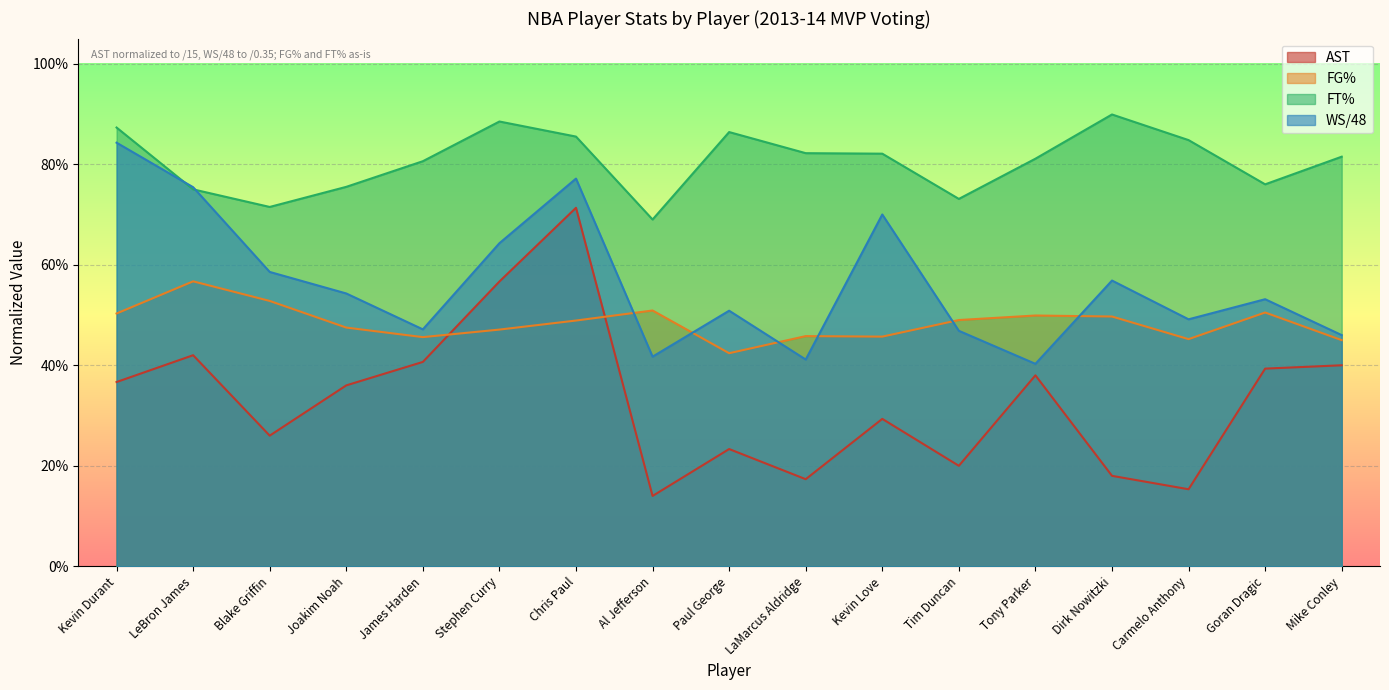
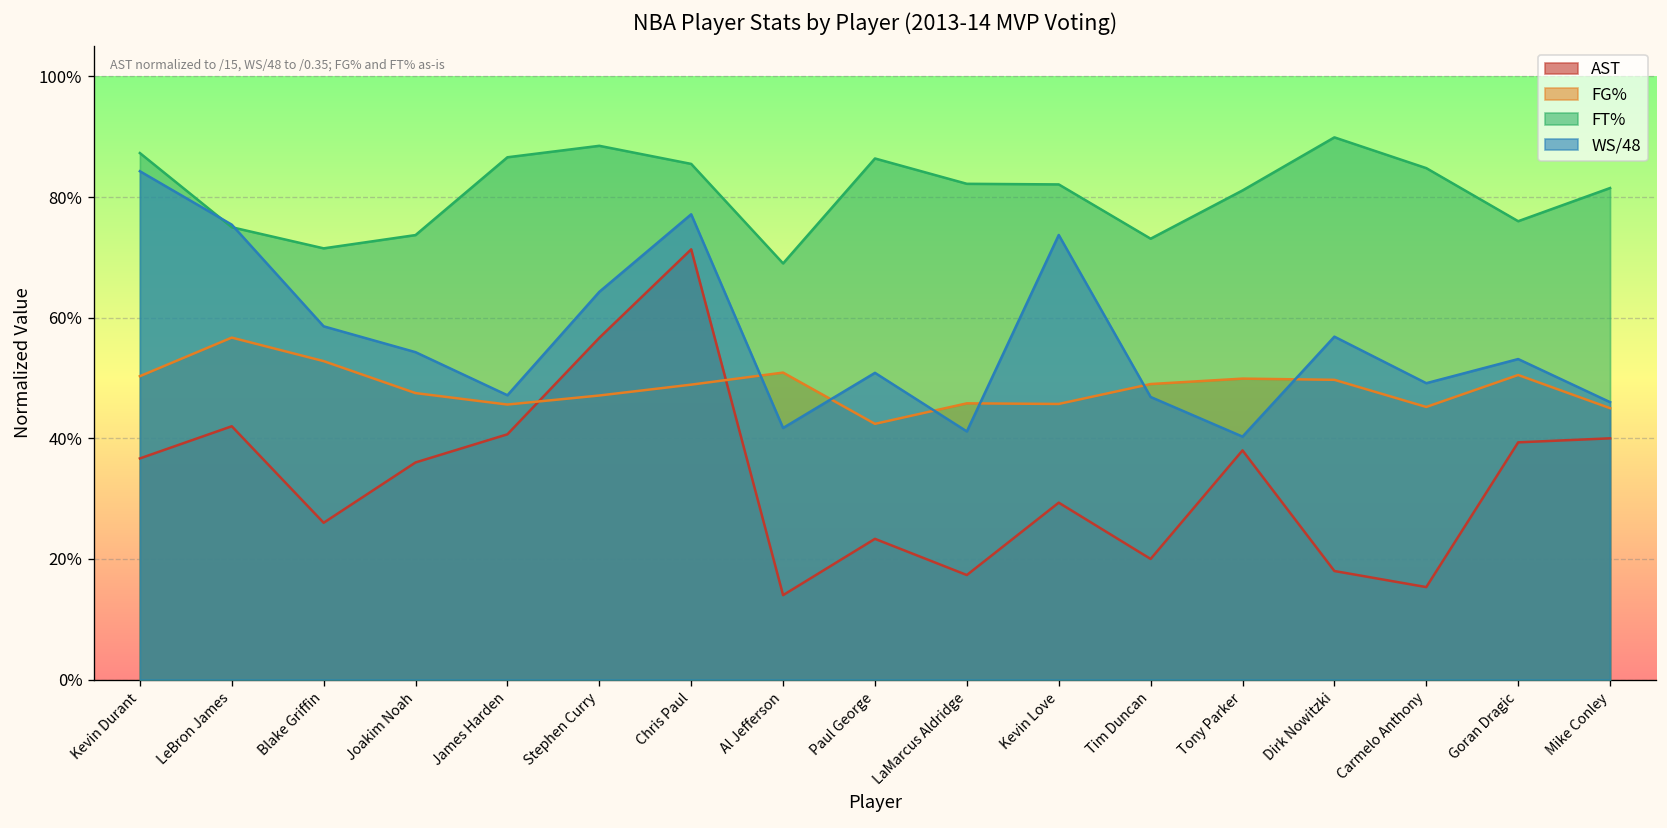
FT%, Joakim Noah: 76% -> 74%
FT%, James Harden: 81% -> 87%
WS/48, Kevin Love: 70% -> 74%
